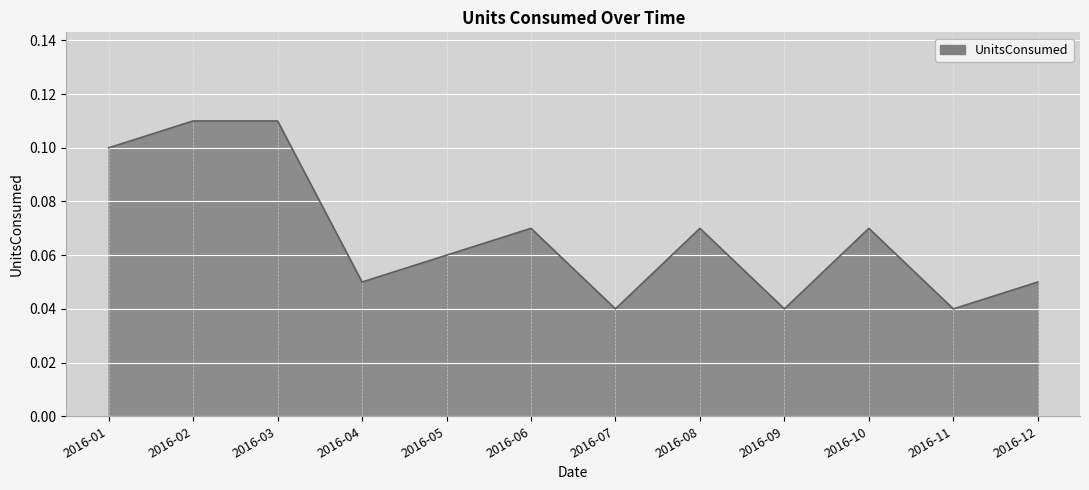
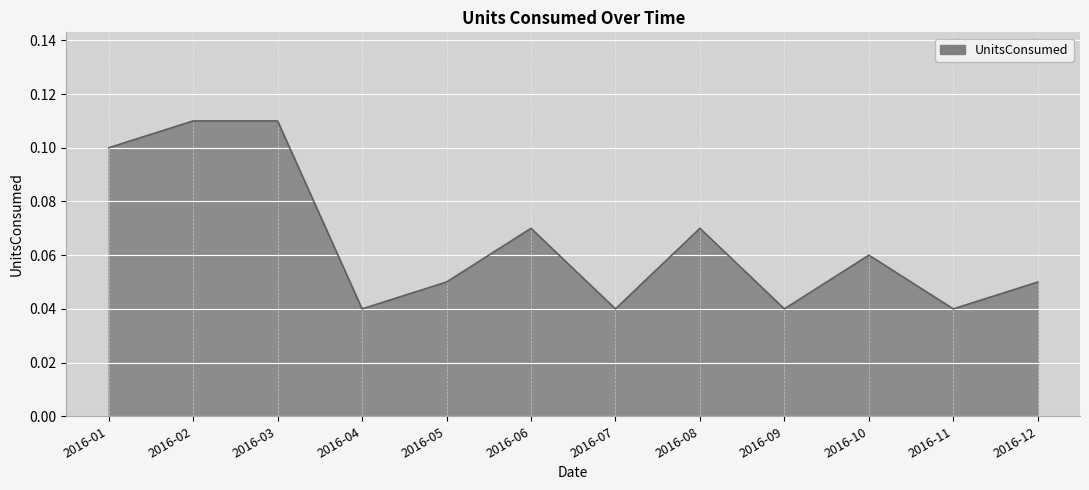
2016-04: 0.05 -> 0.04
2016-05: 0.06 -> 0.05
2016-10: 0.07 -> 0.06
